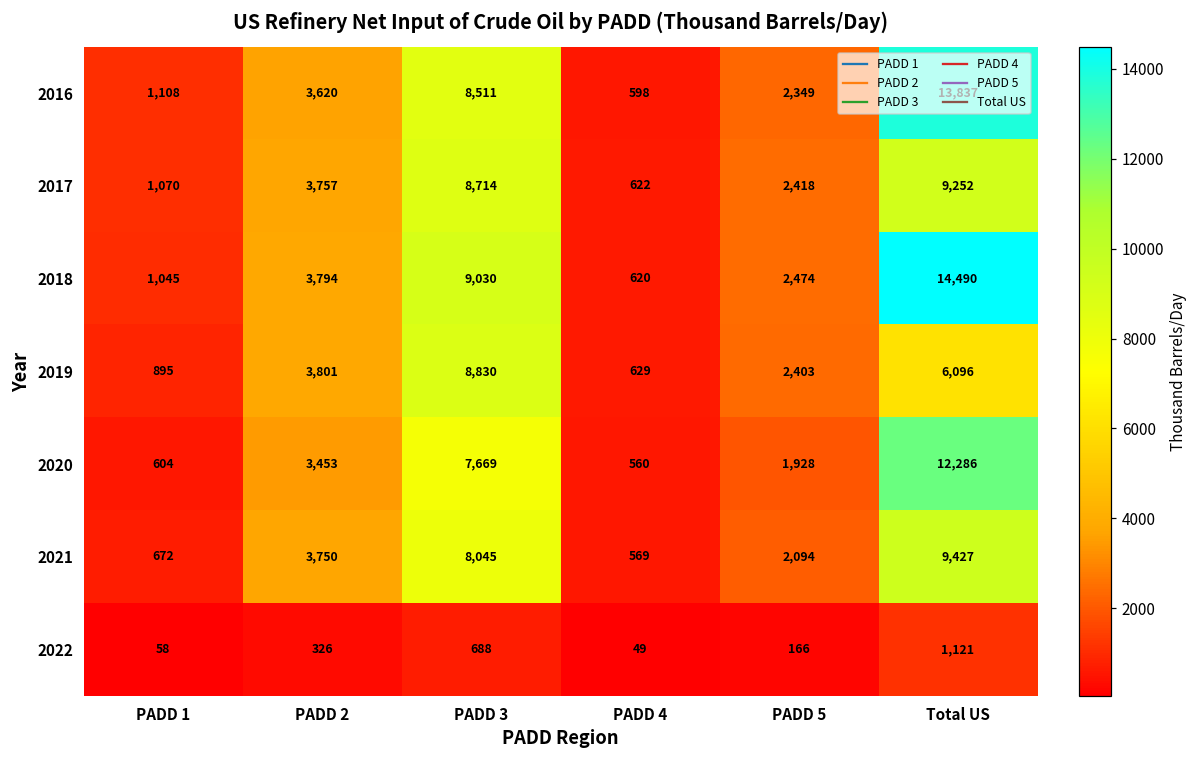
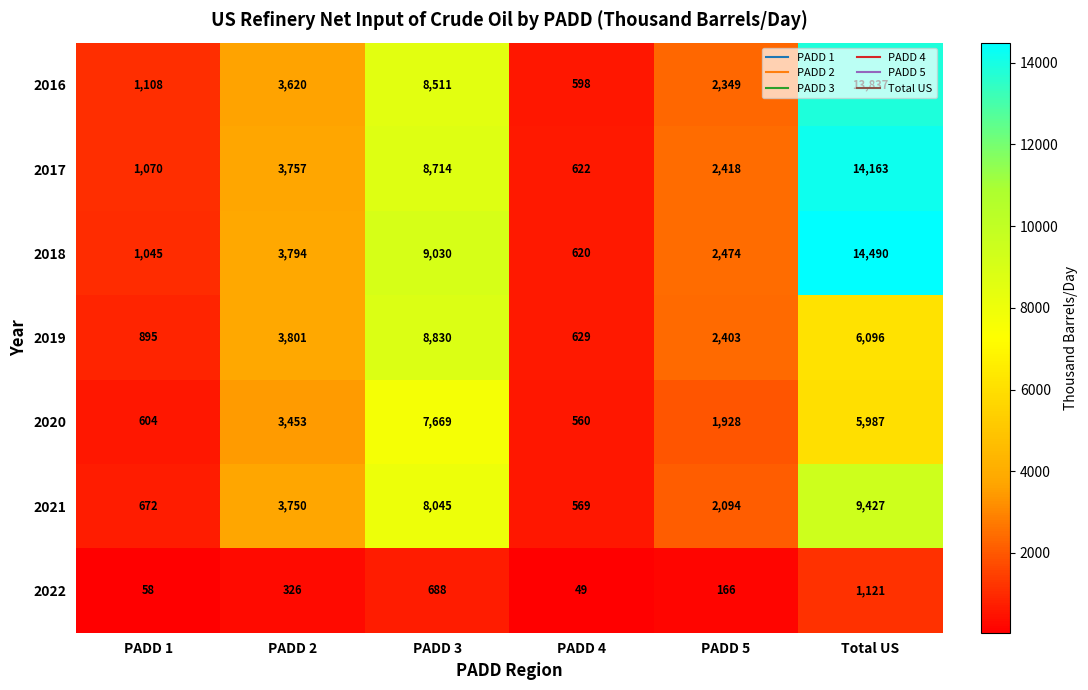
2017, Total US: 9,252 -> 14,163
2020, Total US: 12,286 -> 5,987
